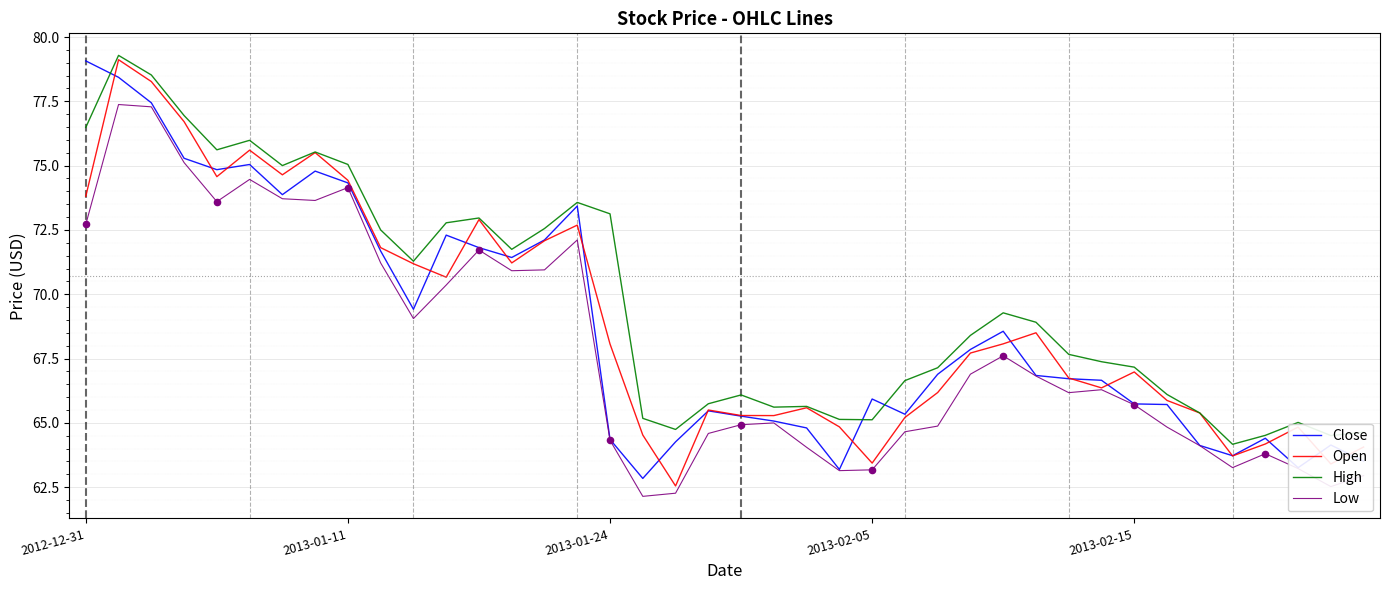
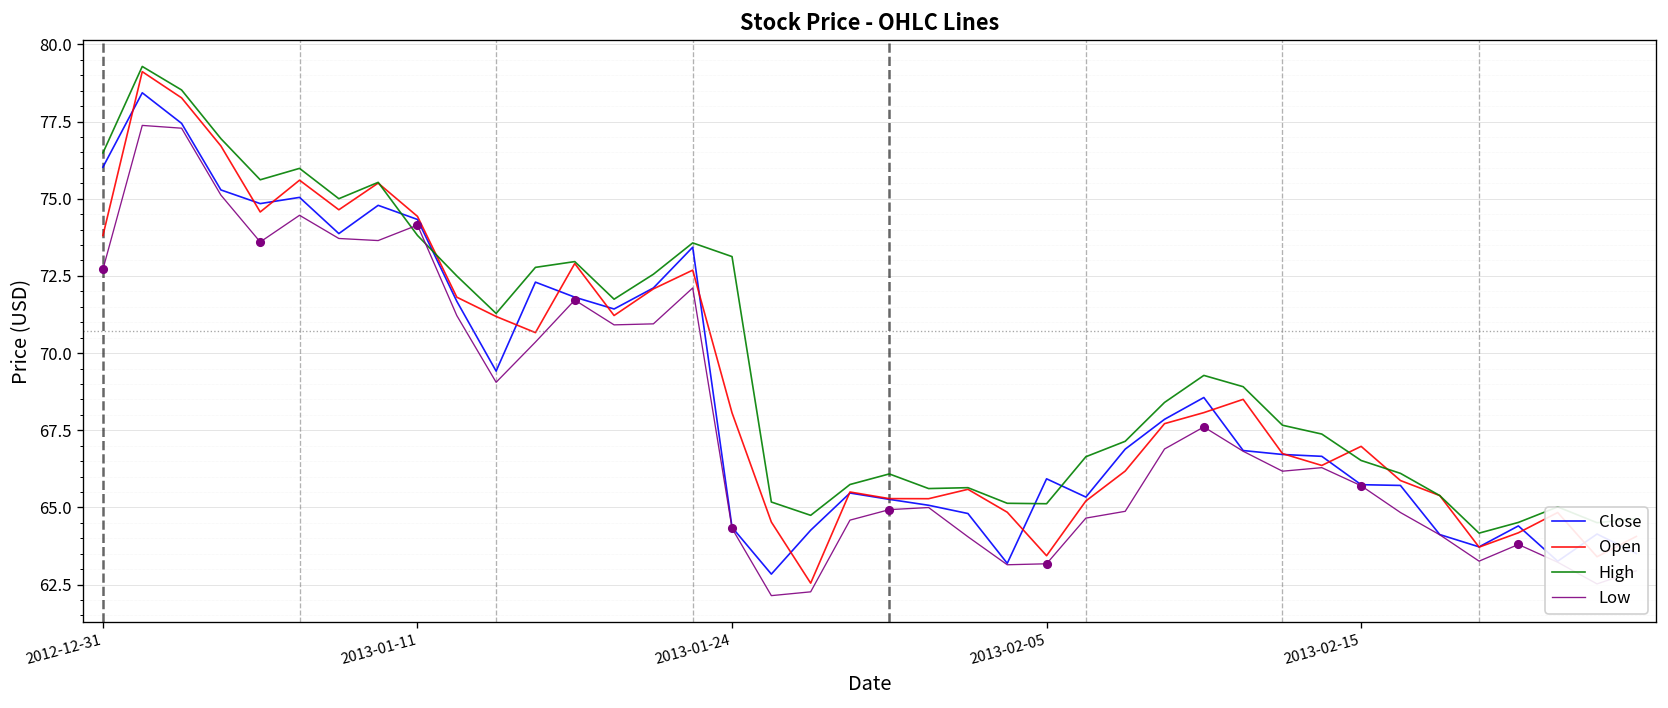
Close, 2012-12-31: 79.1 -> 76.0
High, 2013-01-11: 75.0 -> 73.8
High, 2013-02-15: 67.2 -> 66.5
